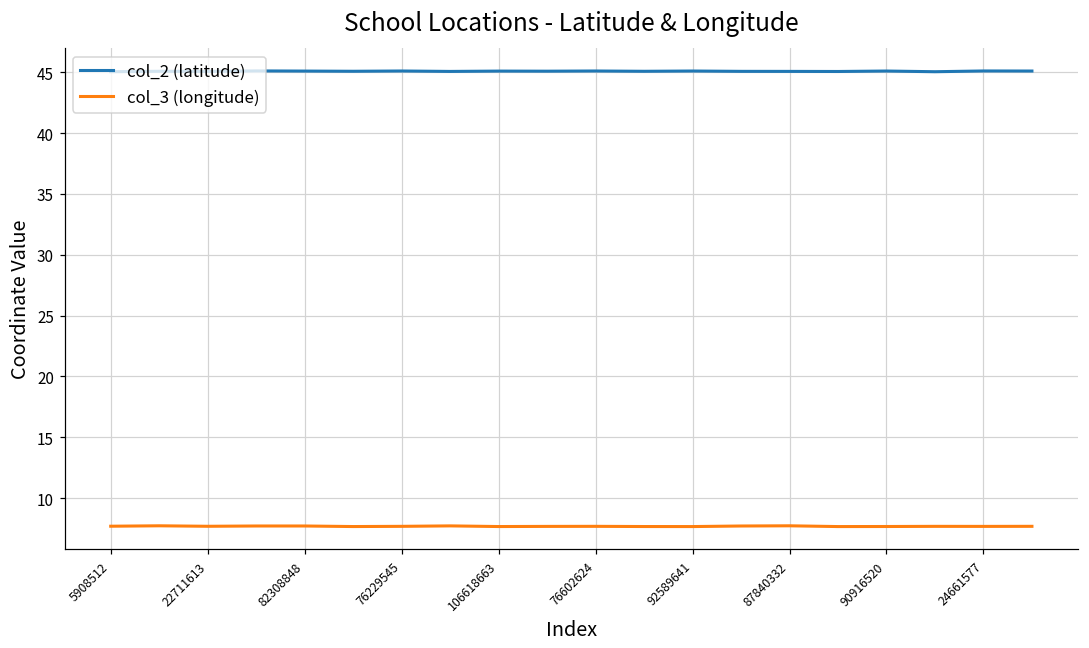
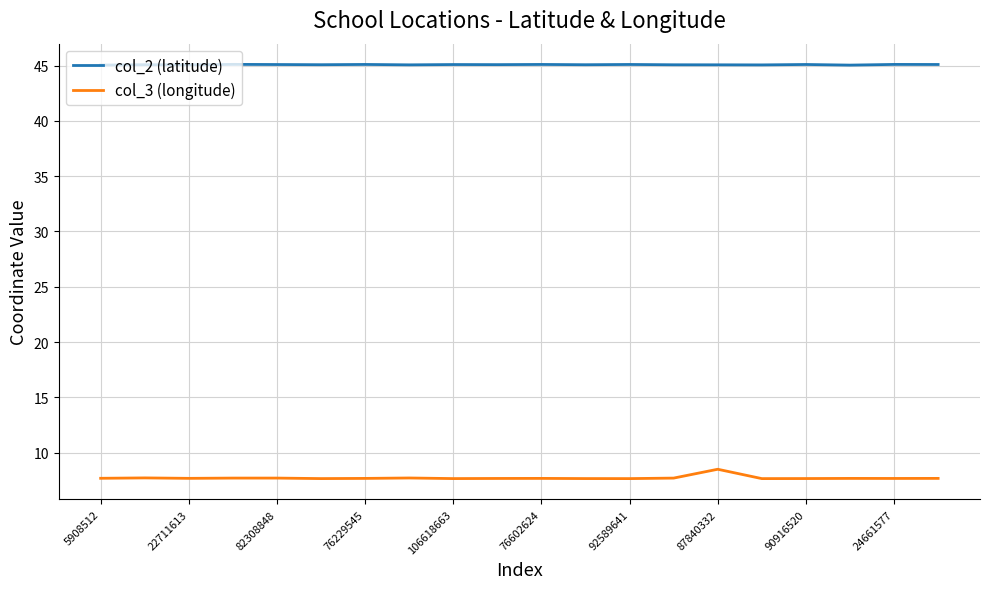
col_3 (longitude), 87840332: 7.7 -> 8.5
